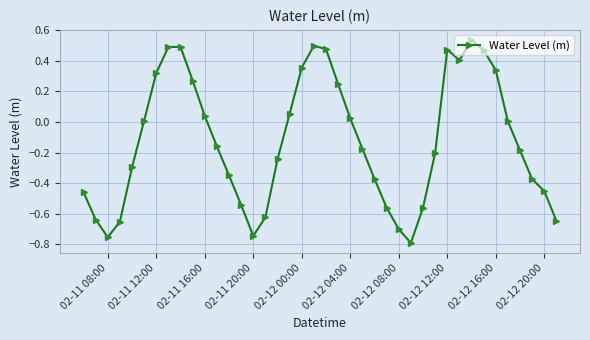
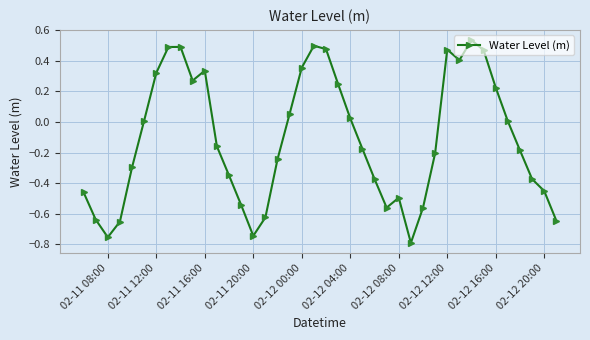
02-11 16:00: 0.04 -> 0.34
02-12 08:00: -0.70 -> -0.50
02-12 16:00: 0.34 -> 0.23
